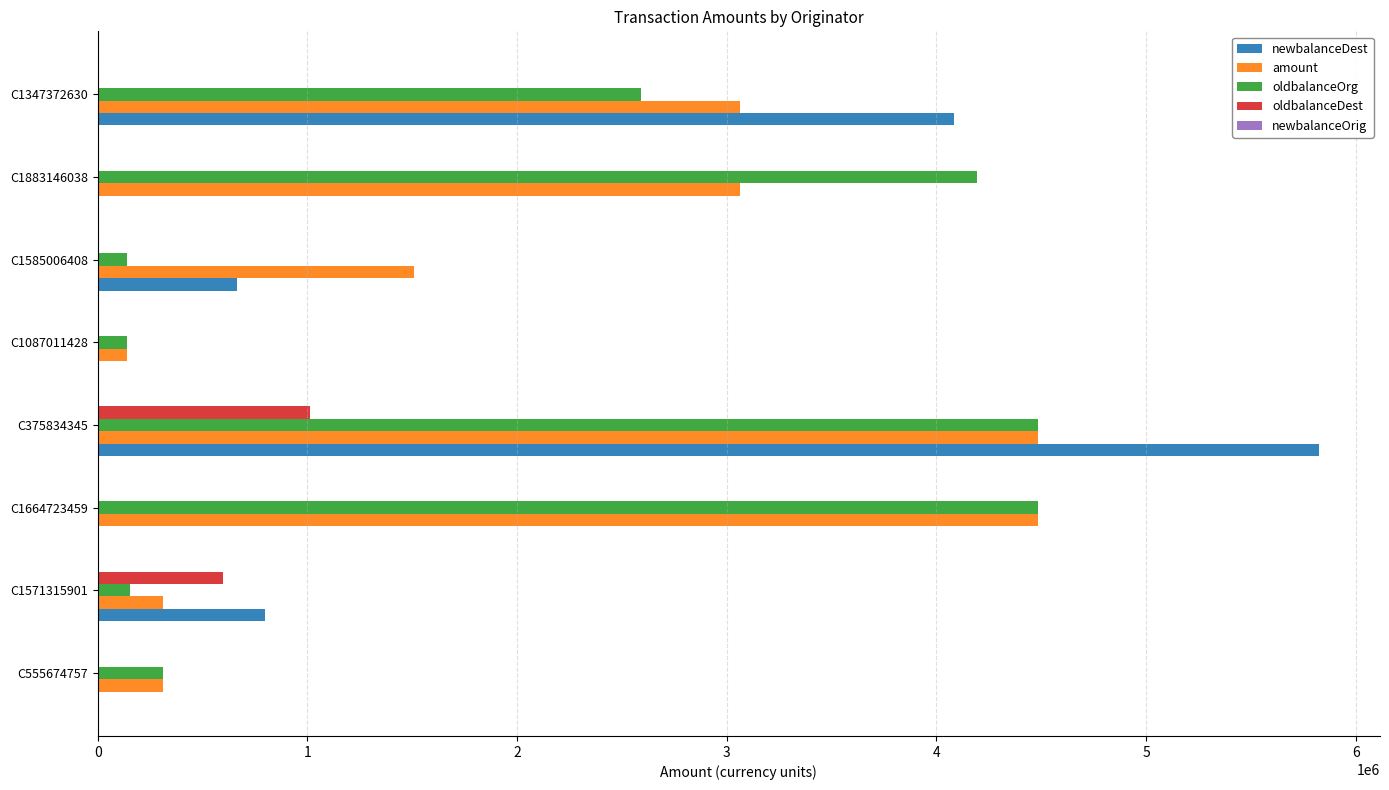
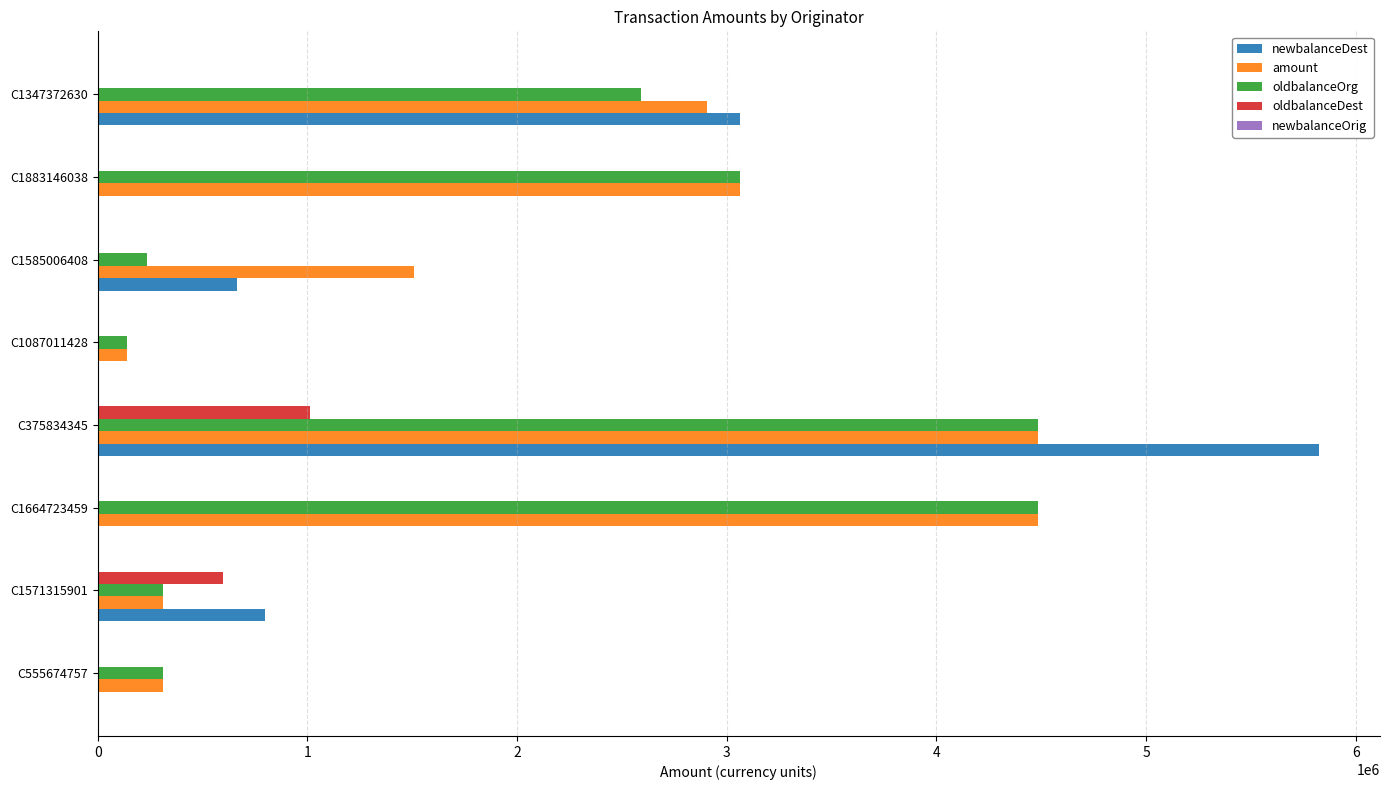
amount, C1347372630: 3060000 -> 2900000
newbalanceDest, C1347372630: 4080000 -> 3060000
oldbalanceOrg, C1883146038: 4190000 -> 3060000
oldbalanceOrg, C1585006408: 140000 -> 240000
oldbalanceOrg, C1571315901: 150000 -> 310000
